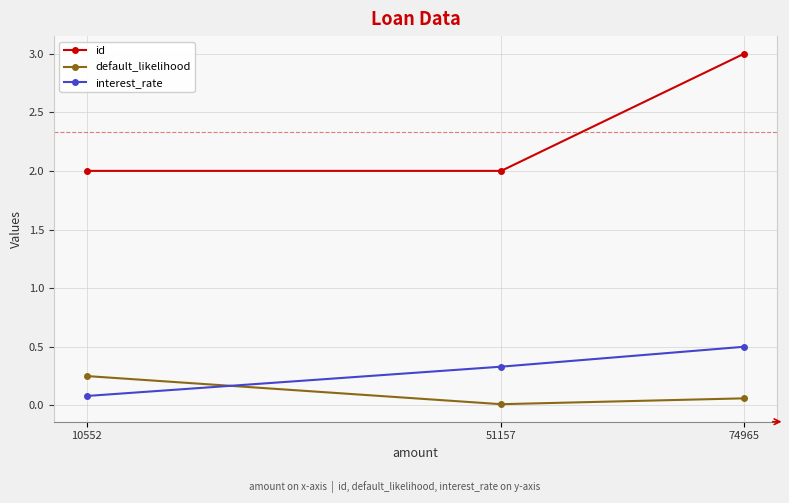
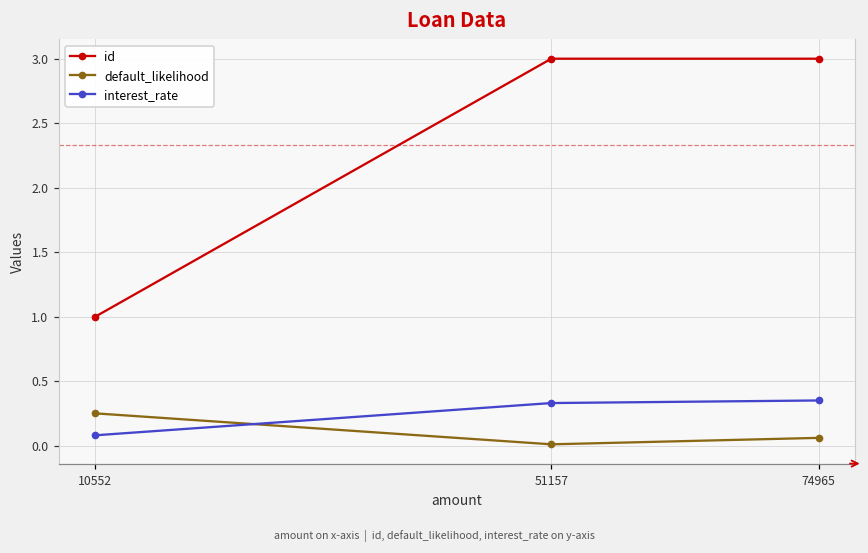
id, 10552: 2 -> 1
id, 51157: 2 -> 3
interest_rate, 74965: 0.50 -> 0.35
